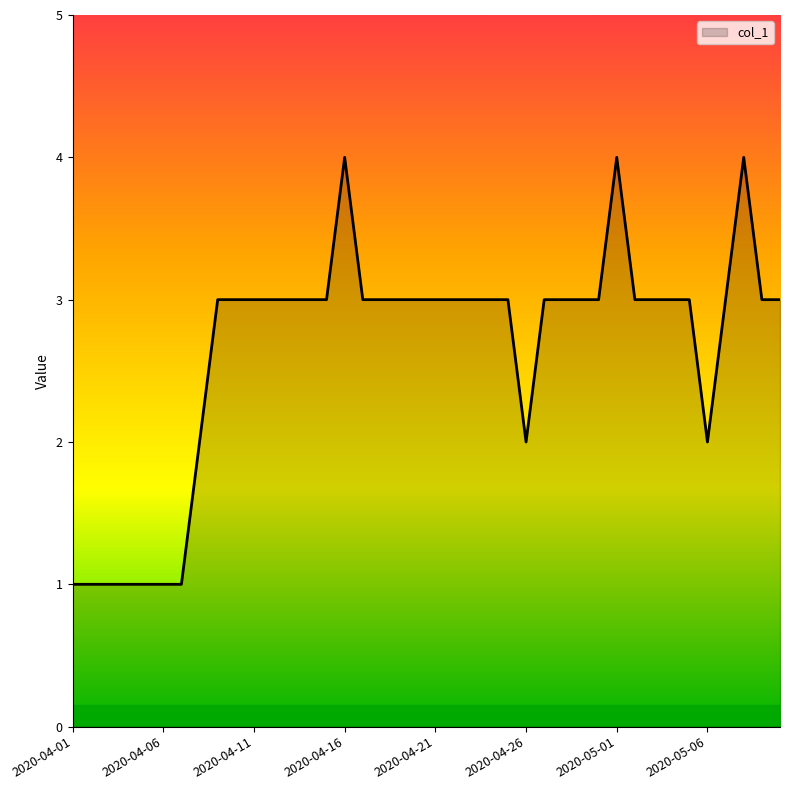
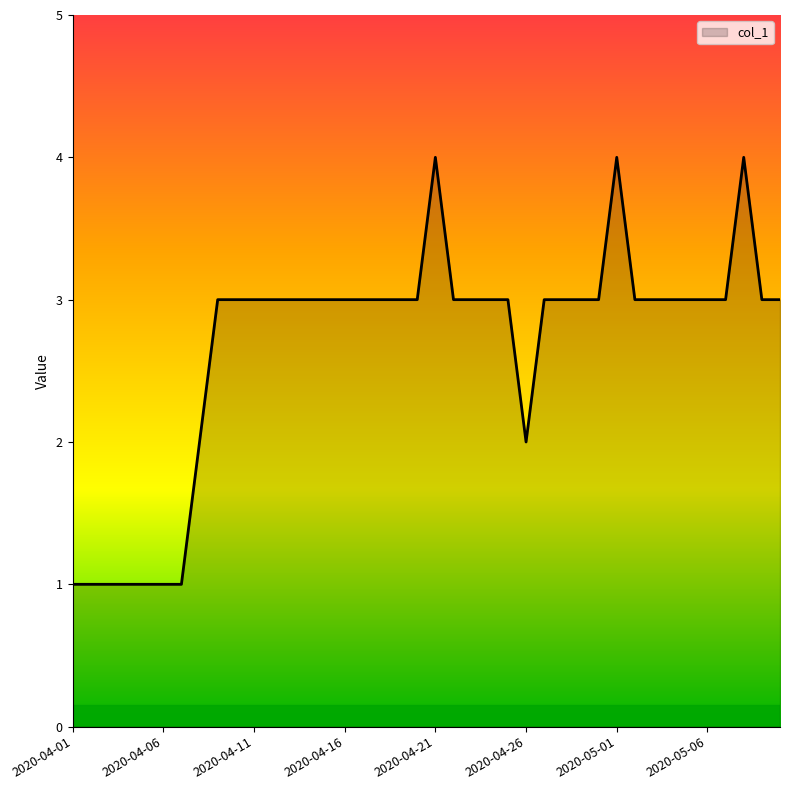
2020-04-16: 4 -> 3
2020-04-21: 3 -> 4
2020-05-06: 2 -> 3
